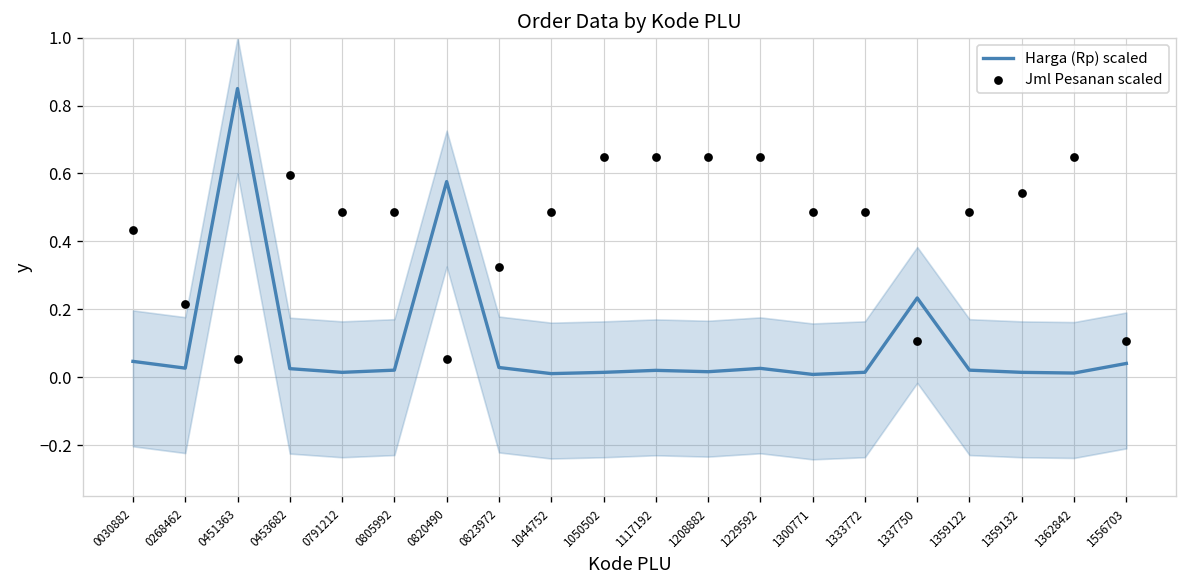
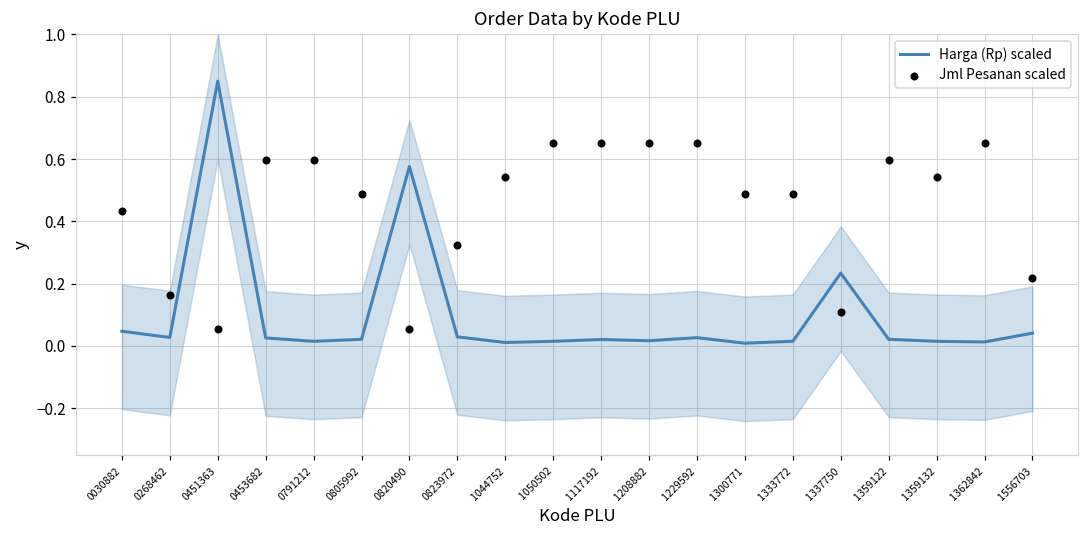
Jml Pesanan scaled, 0268462: 0.22 -> 0.16
Jml Pesanan scaled, 0791212: 0.49 -> 0.60
Jml Pesanan scaled, 1044752: 0.49 -> 0.54
Jml Pesanan scaled, 1359122: 0.49 -> 0.60
Jml Pesanan scaled, 1556703: 0.11 -> 0.22
